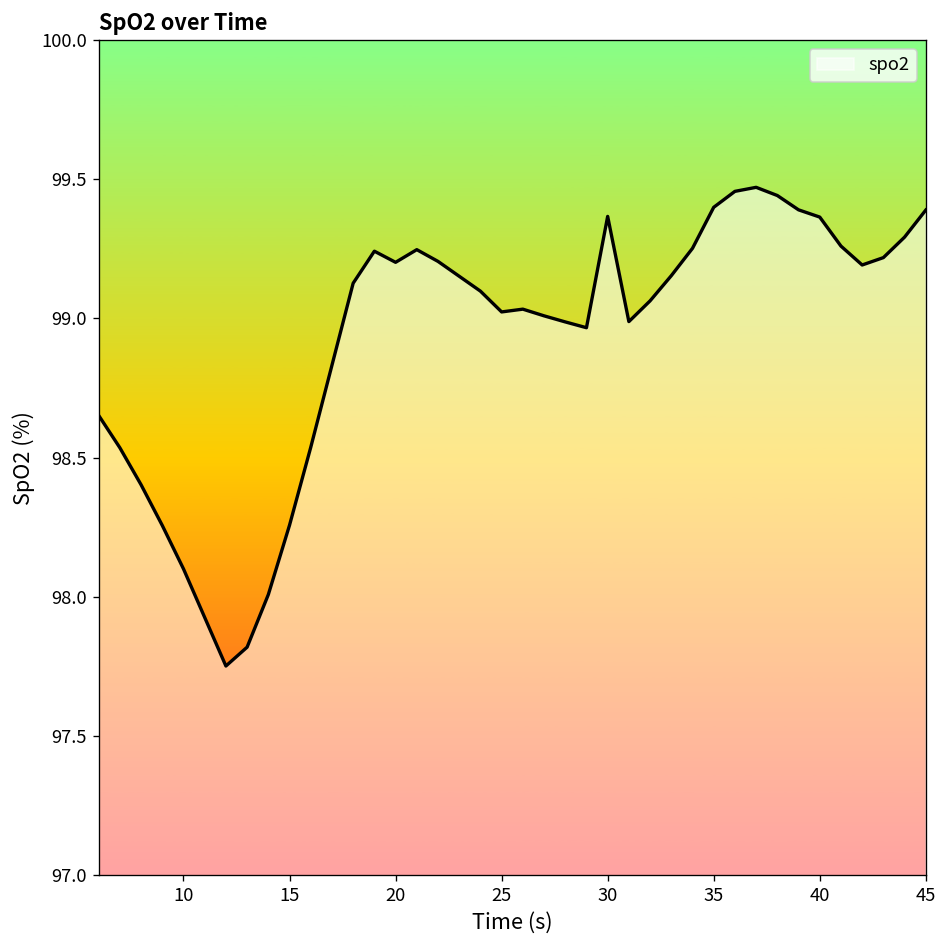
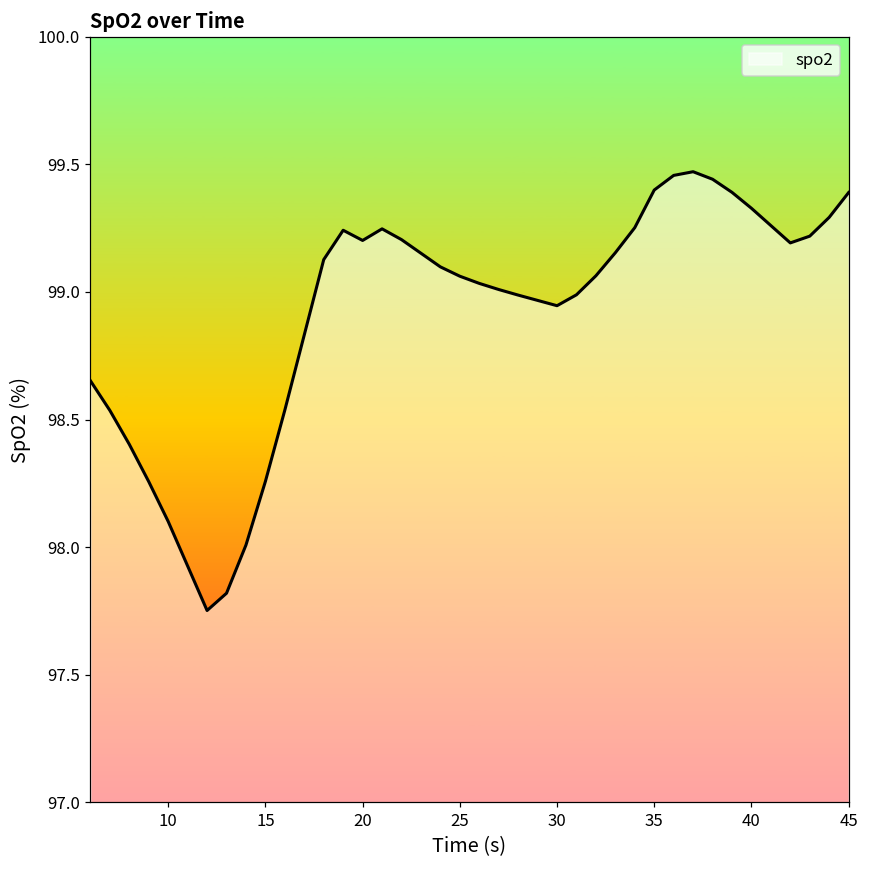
25: 99.02 -> 99.06
30: 99.37 -> 98.95
40: 99.36 -> 99.33
